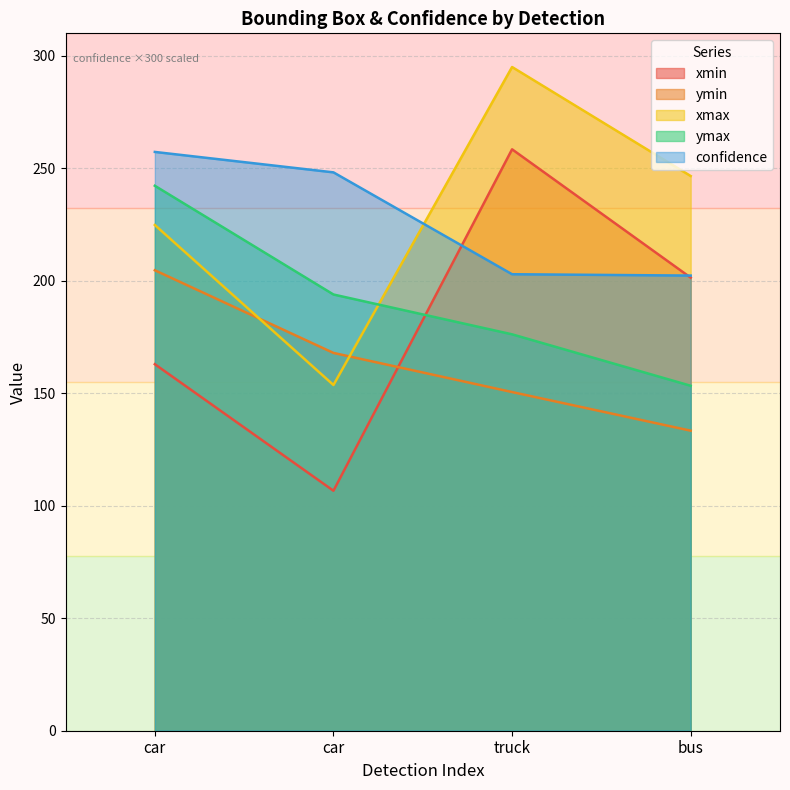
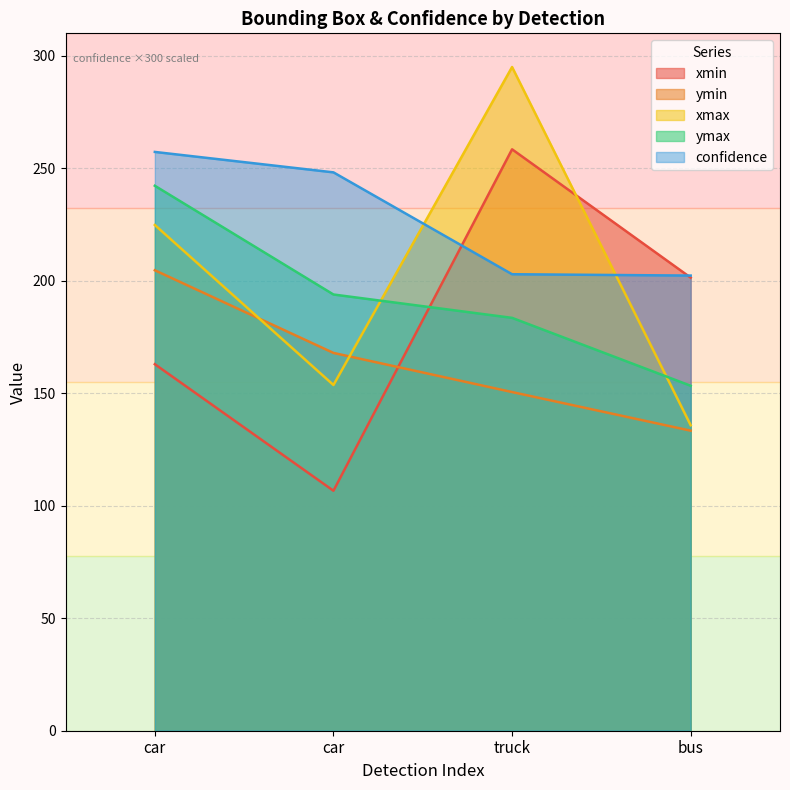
ymax, truck: 176 -> 184
xmax, bus: 247 -> 136
